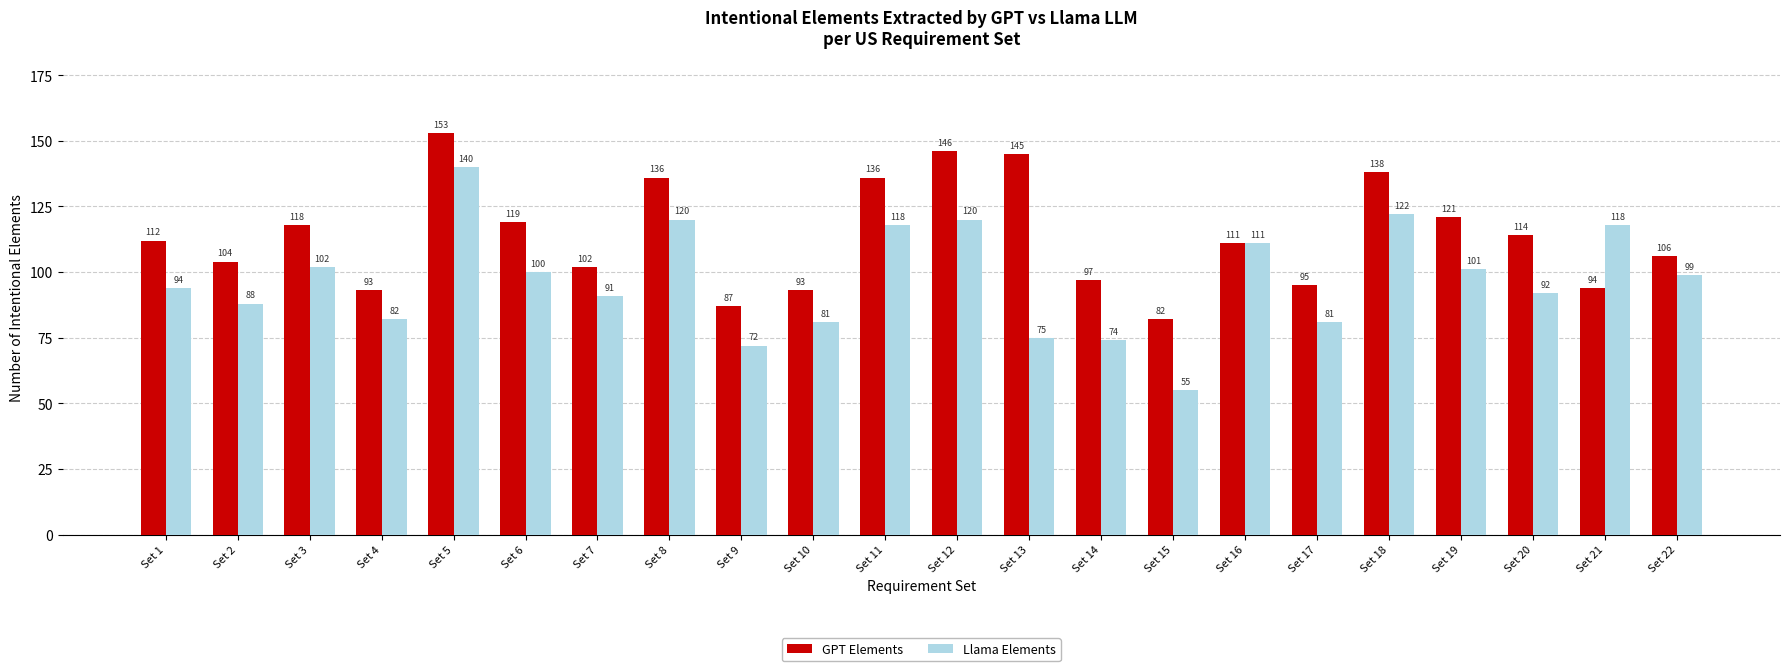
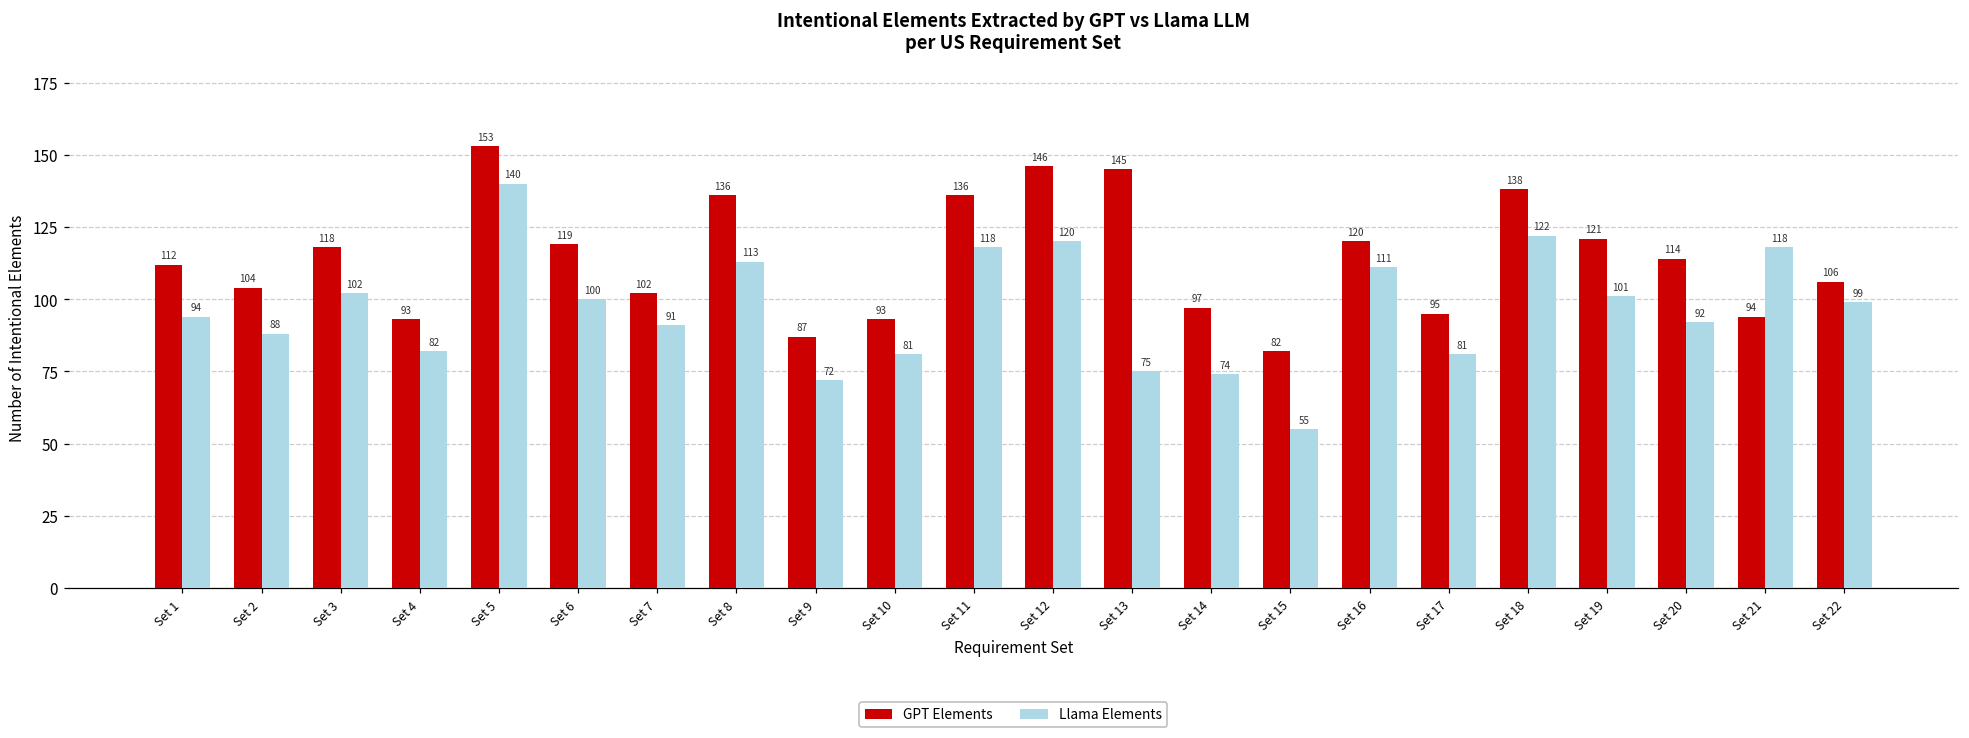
Llama Elements, Set 8: 120 -> 113
GPT Elements, Set 16: 111 -> 120
